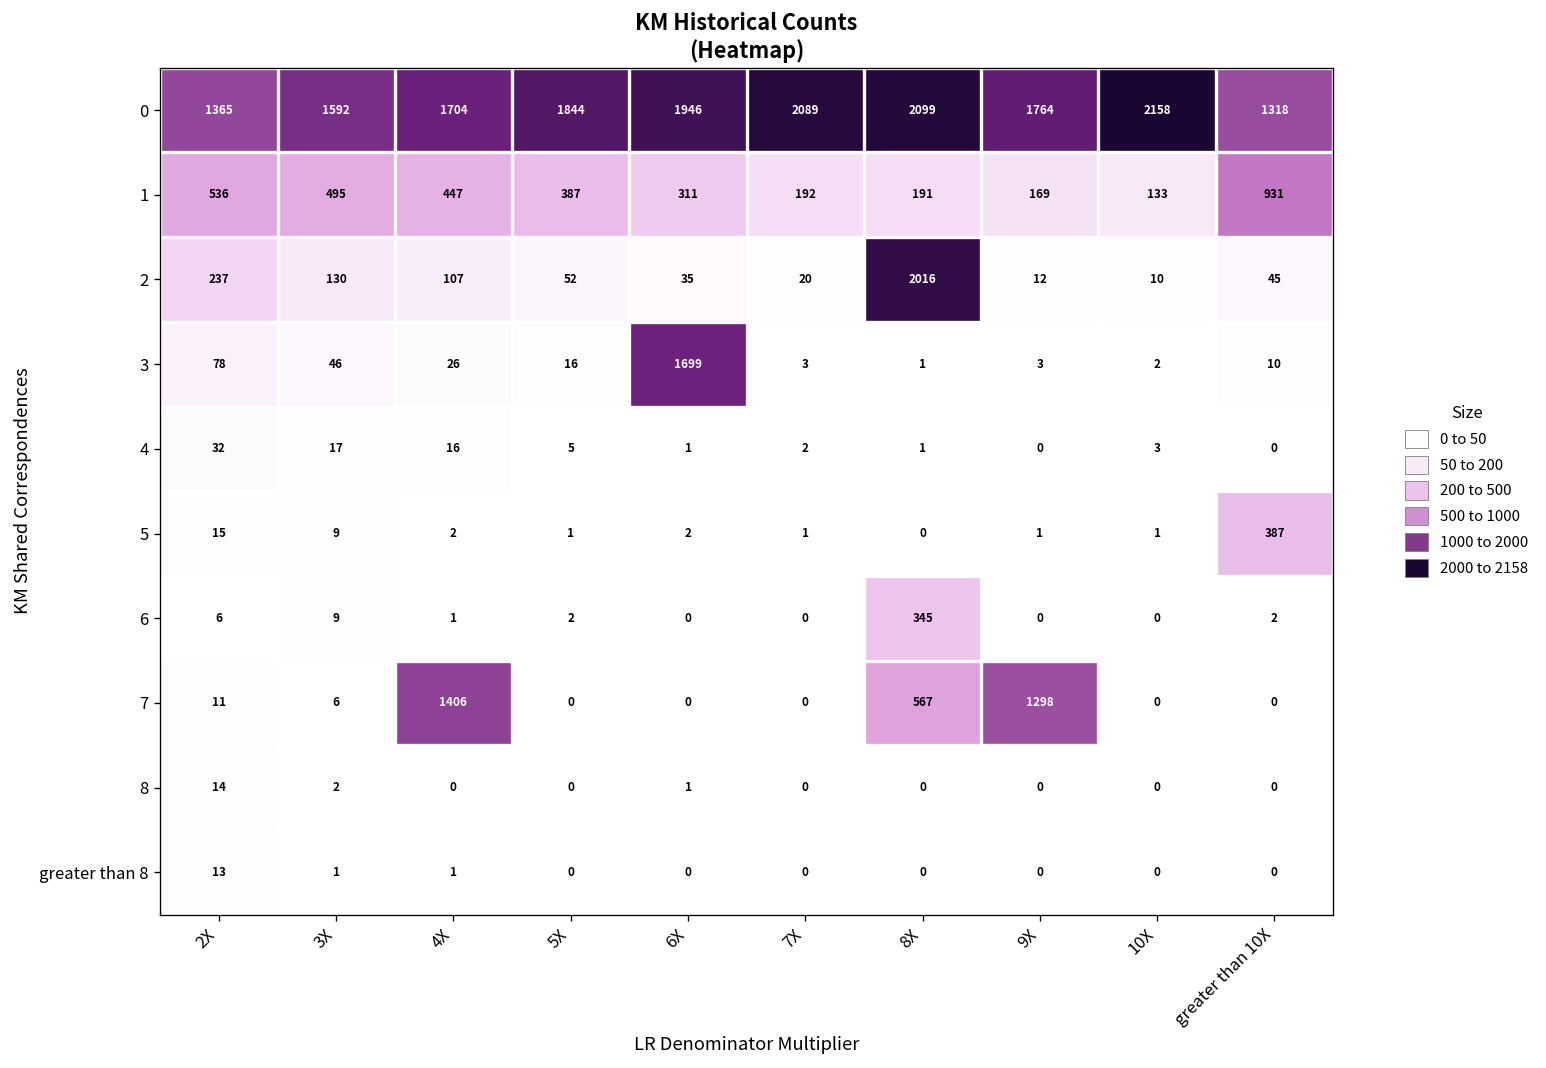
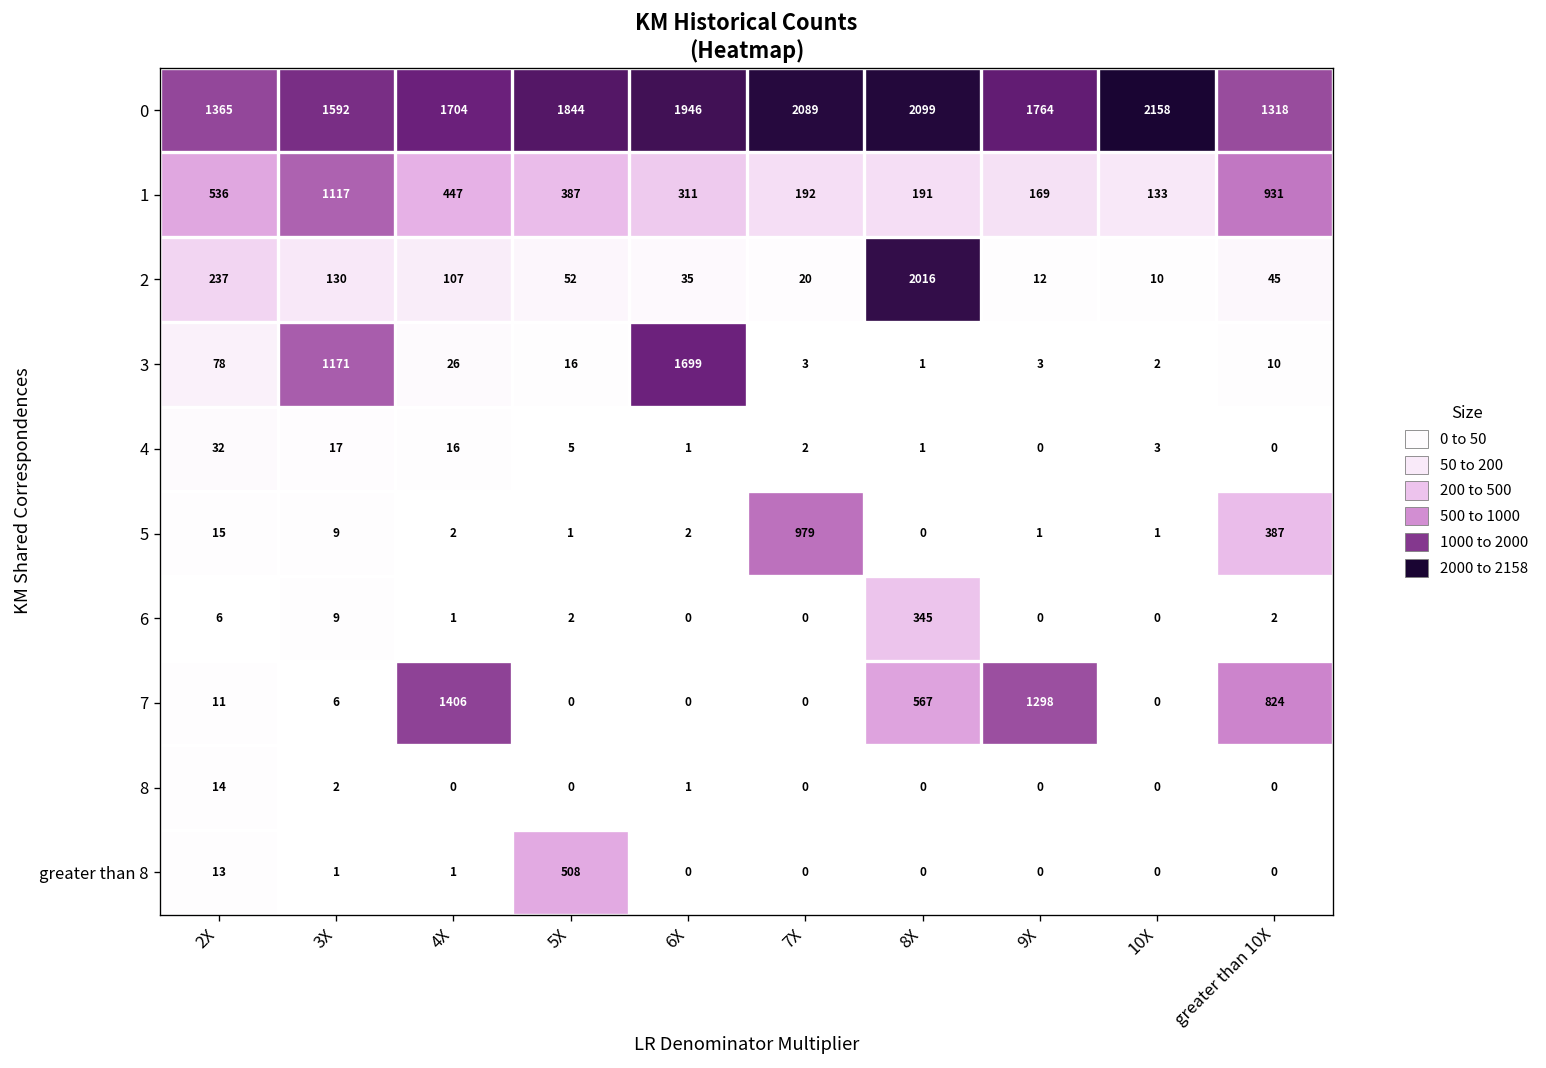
1, 3X: 495 -> 1117
3, 3X: 46 -> 1171
5, 7X: 1 -> 979
7, greater than 10X: 0 -> 824
greater than 8, 5X: 0 -> 508
